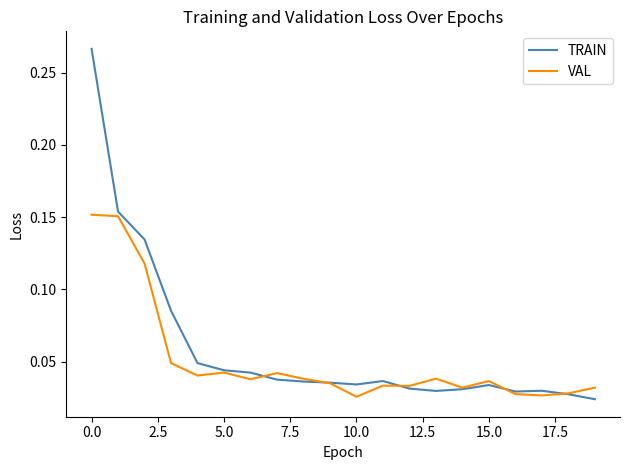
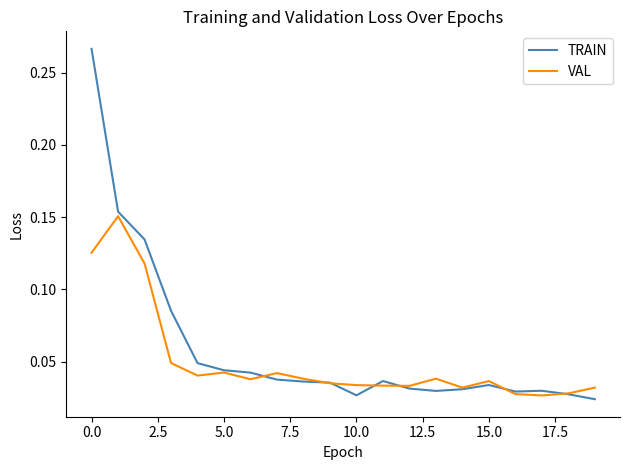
VAL, 0.0: 0.152 -> 0.125
TRAIN, 10.0: 0.034 -> 0.027
VAL, 10.0: 0.026 -> 0.034
